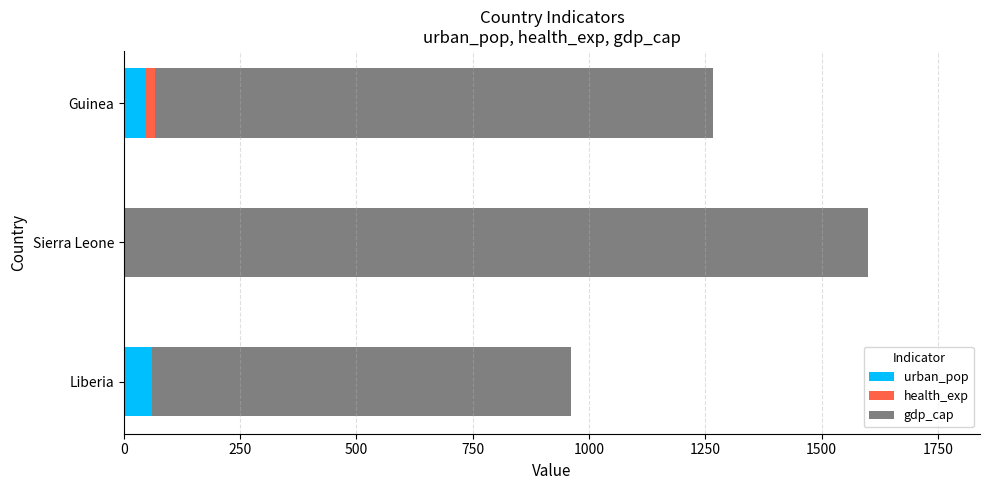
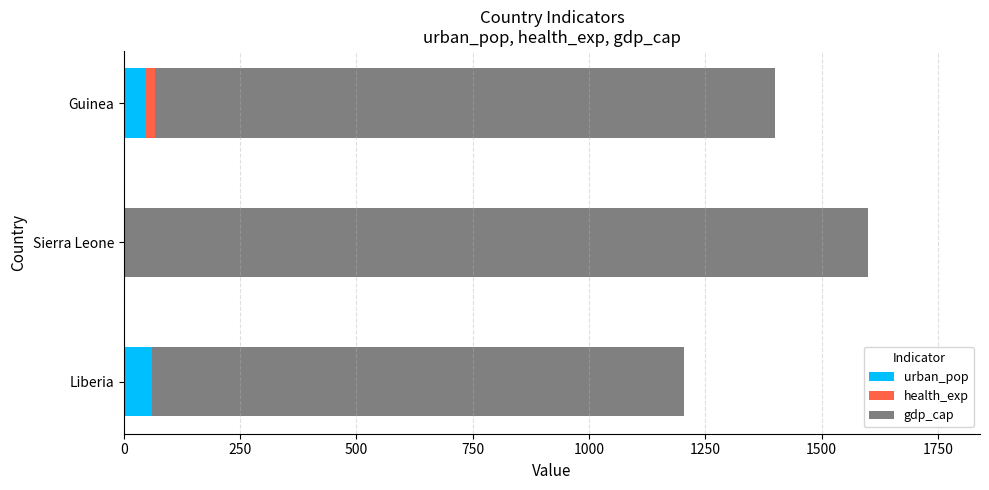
gdp_cap, Guinea: 1200 -> 1330
gdp_cap, Liberia: 900 -> 1140
